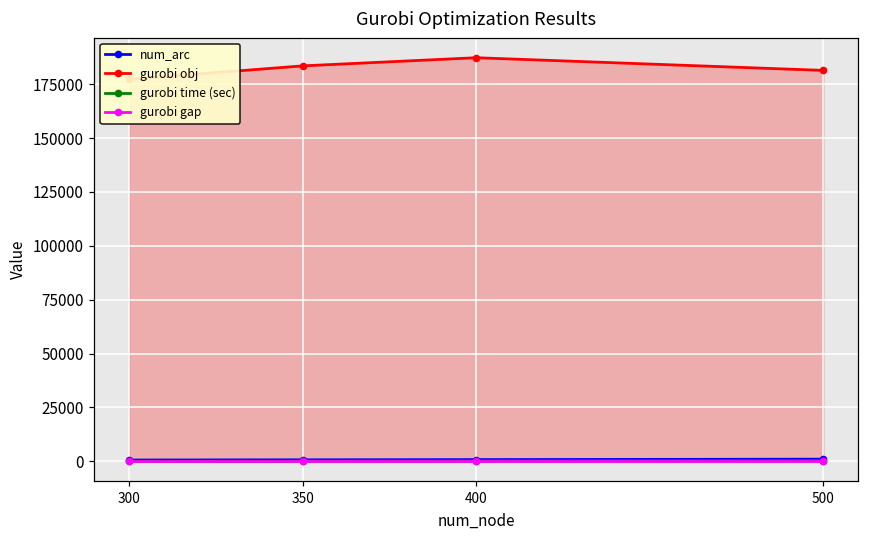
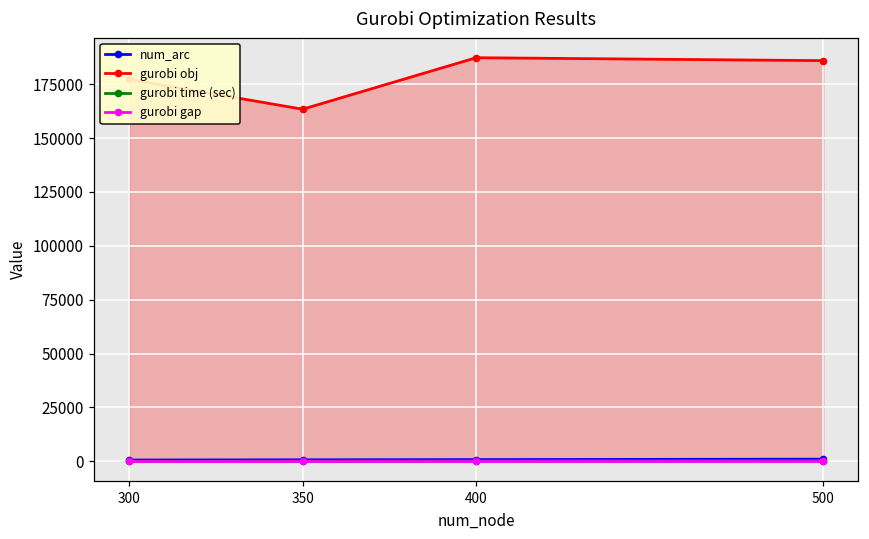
gurobi obj, 350: 184000 -> 163000
gurobi obj, 500: 181000 -> 186000
